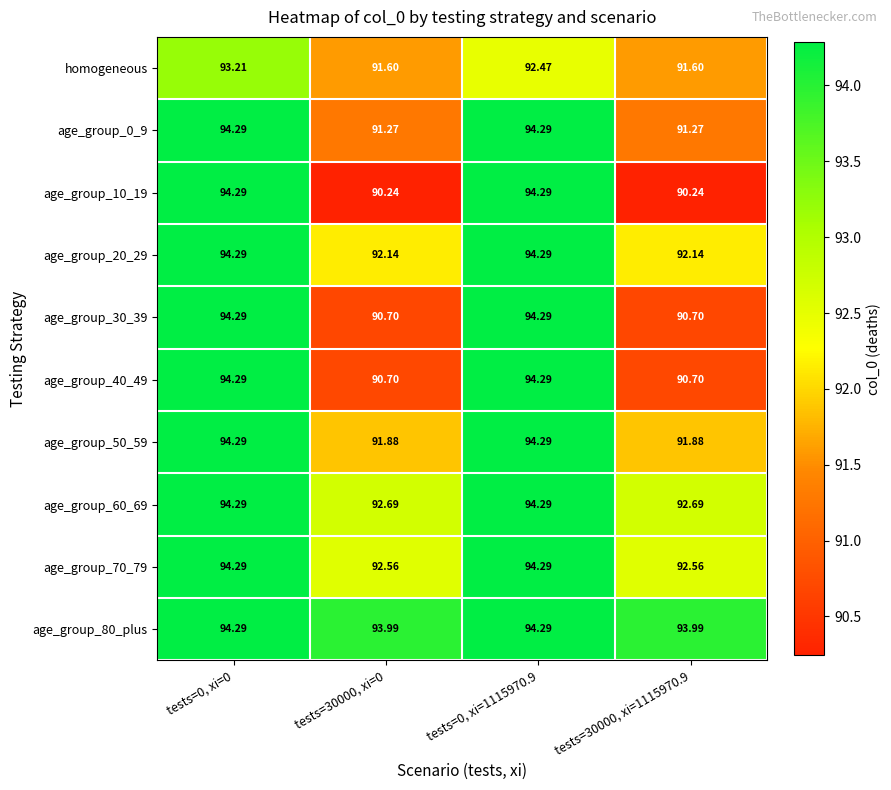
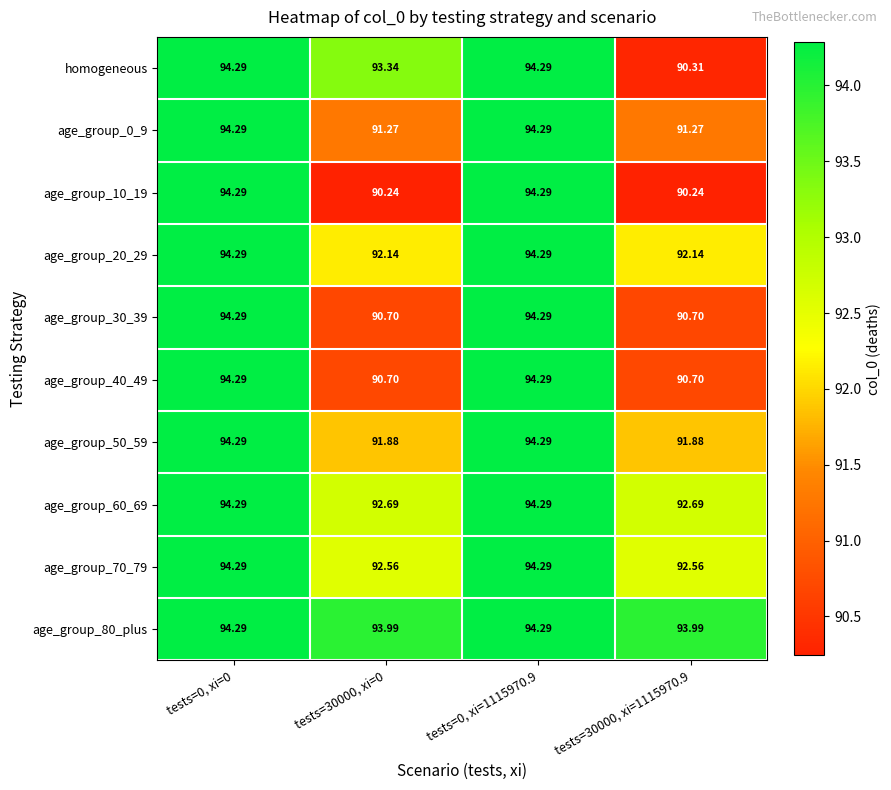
homogeneous, tests=0, xi=0: 93.21 -> 94.29
homogeneous, tests=30000, xi=0: 91.60 -> 93.34
homogeneous, tests=0, xi=1115970.9: 92.47 -> 94.29
homogeneous, tests=30000, xi=1115970.9: 91.60 -> 90.31
